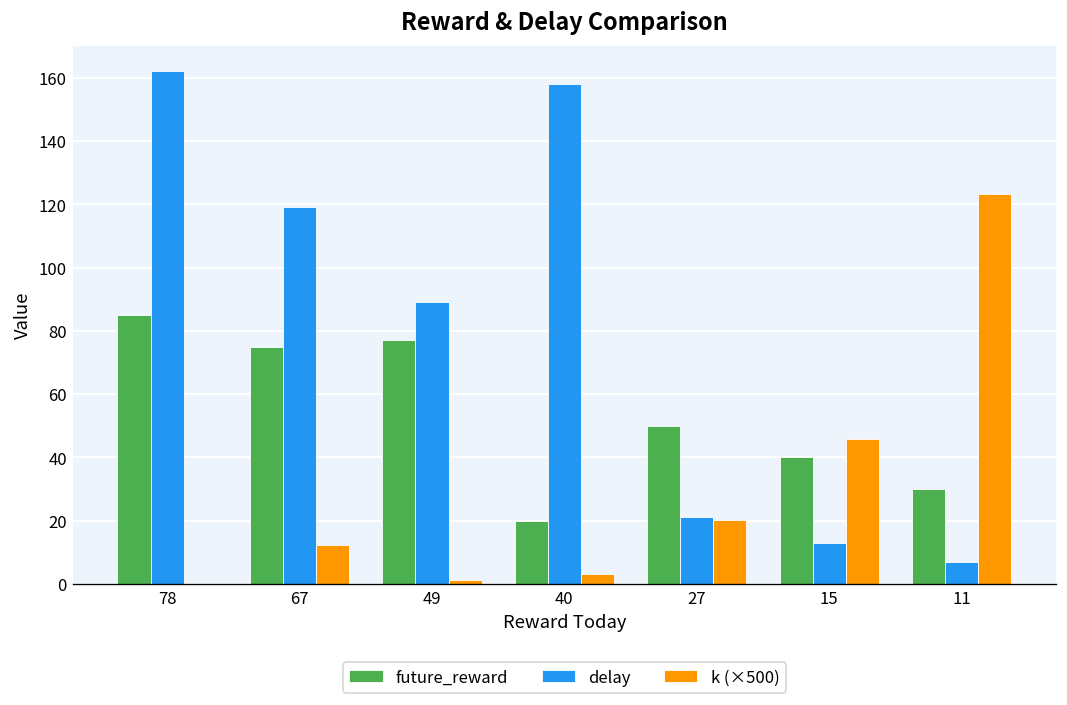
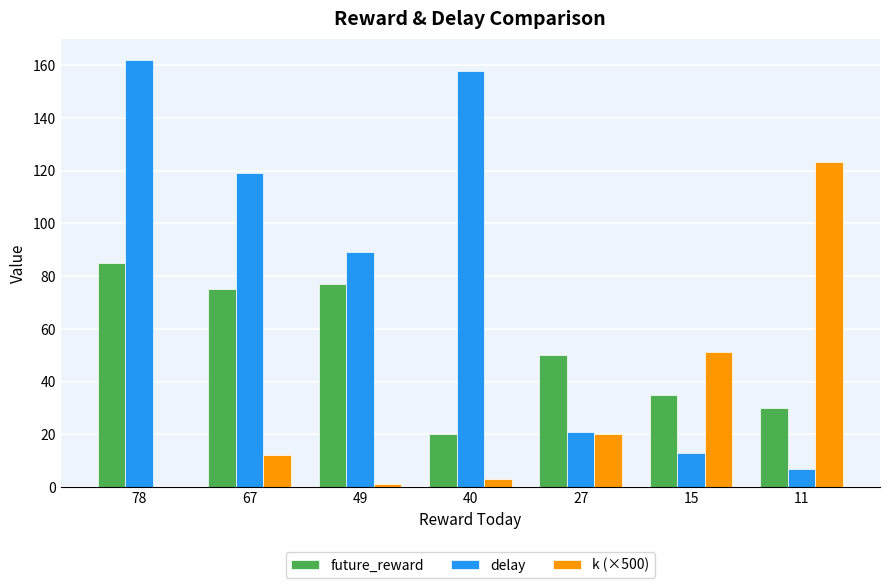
future_reward, 15: 40 -> 35
k (×500), 15: 46 -> 51
